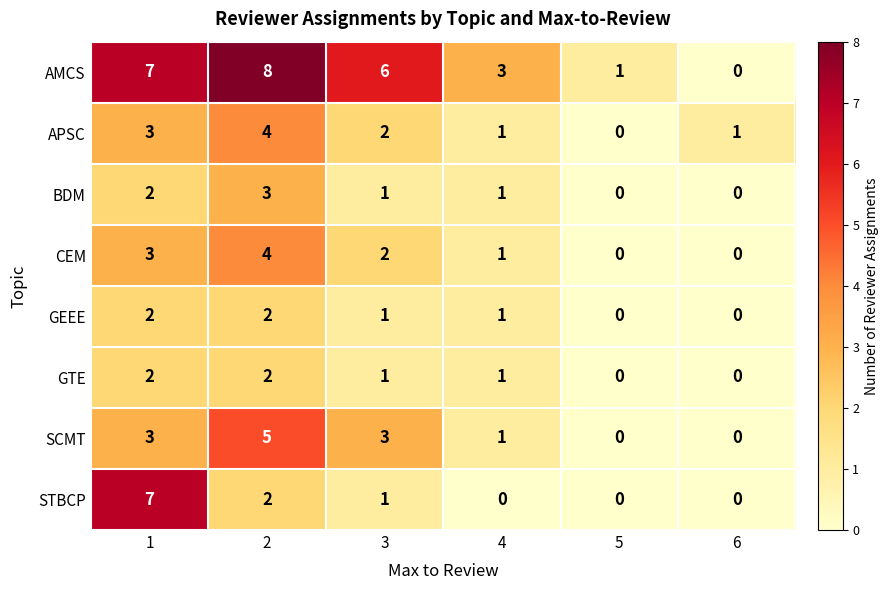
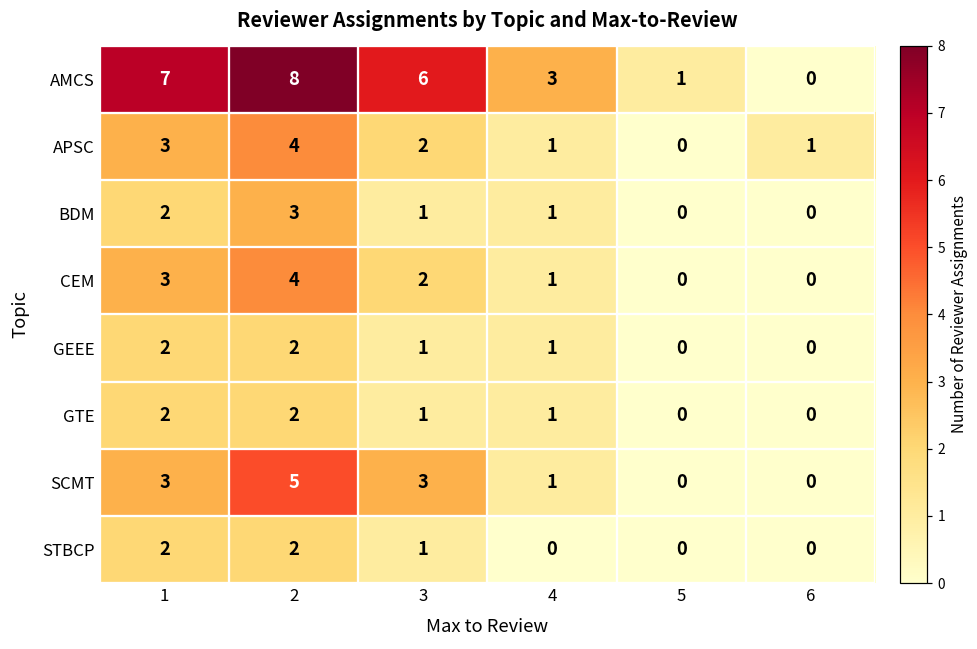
STBCP, 1: 7 -> 2
